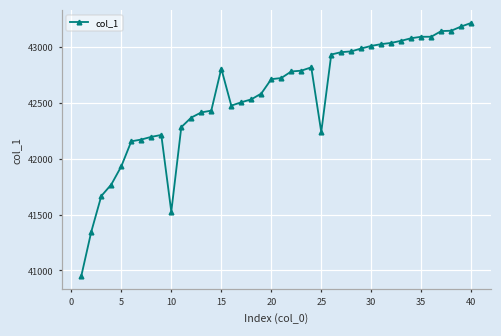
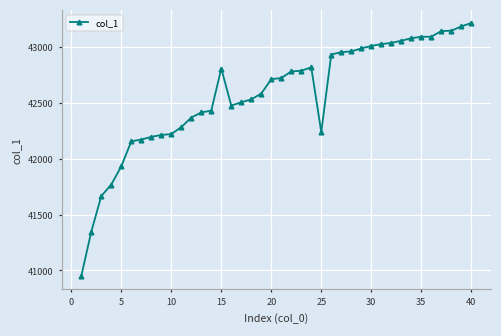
10: 41530 -> 42220
